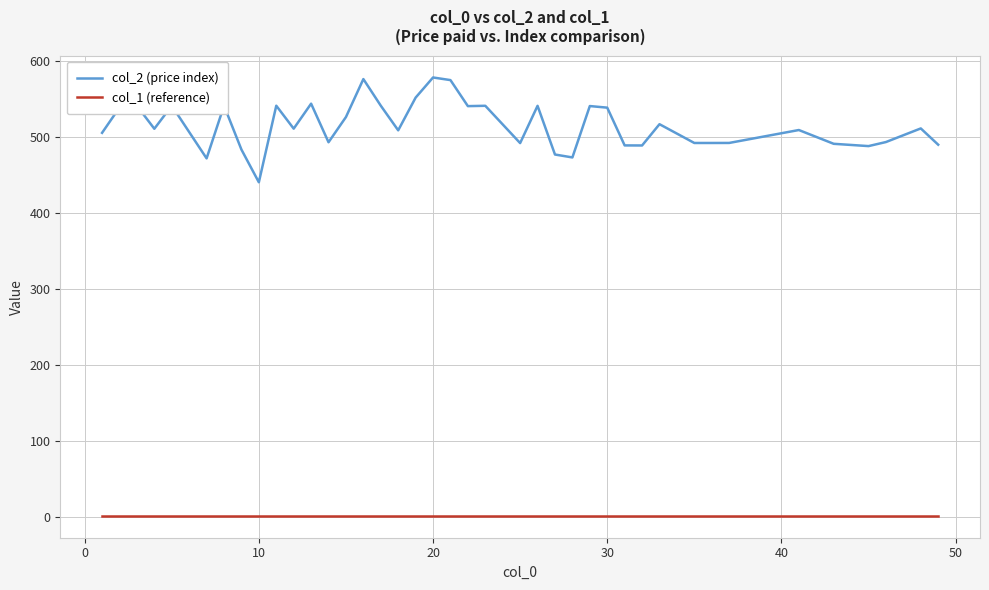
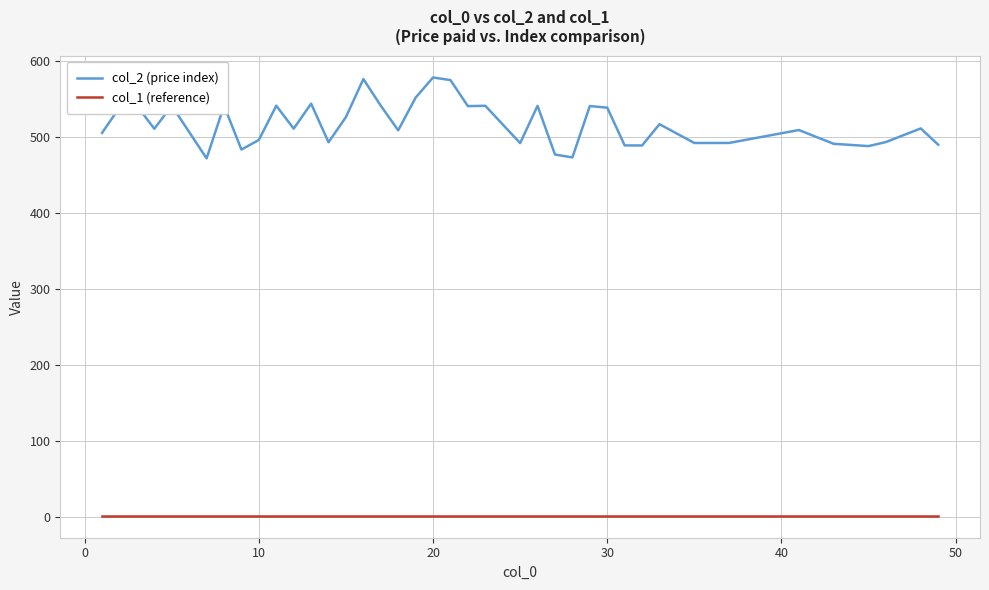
col_2 (price index), 10: 440 -> 500
